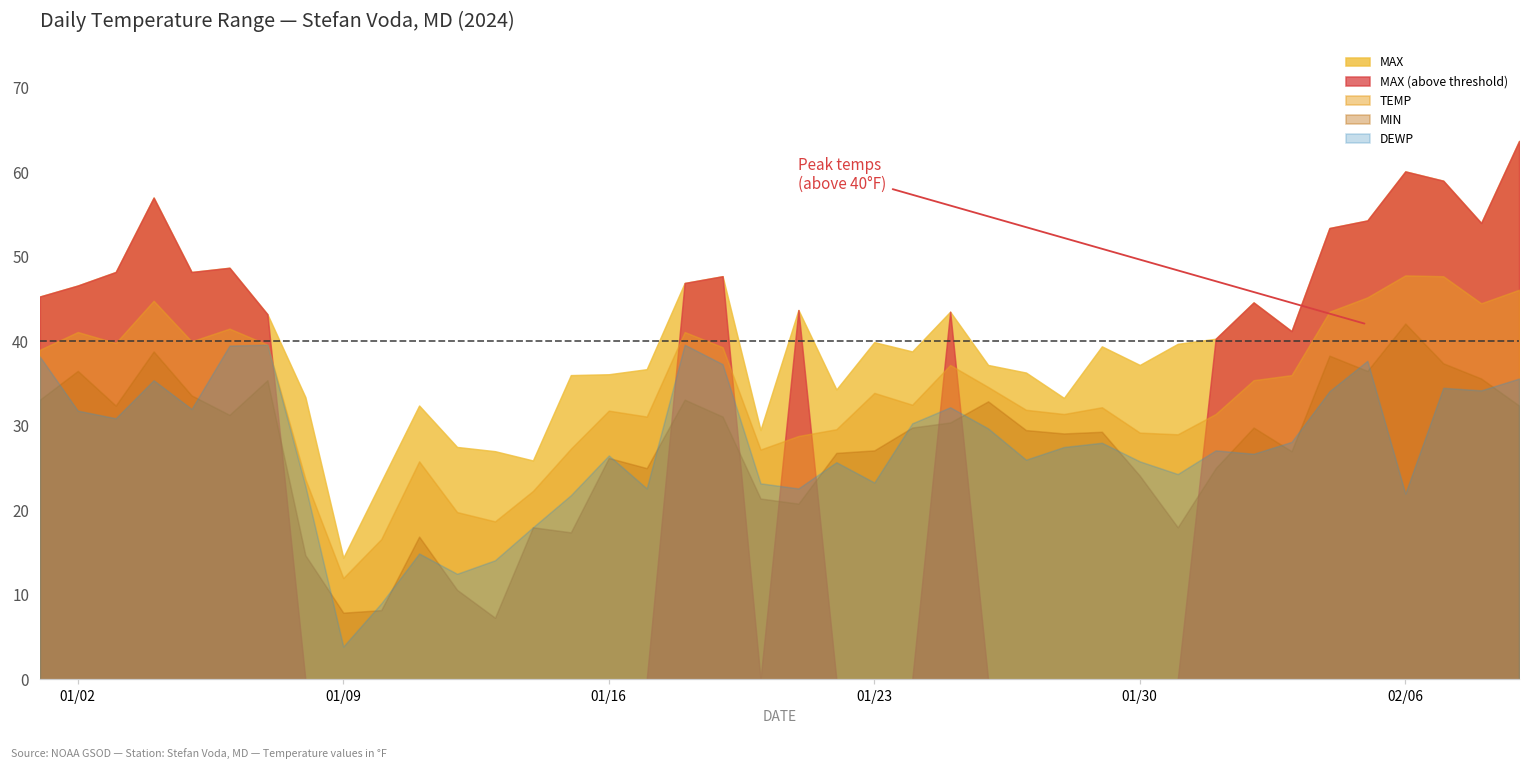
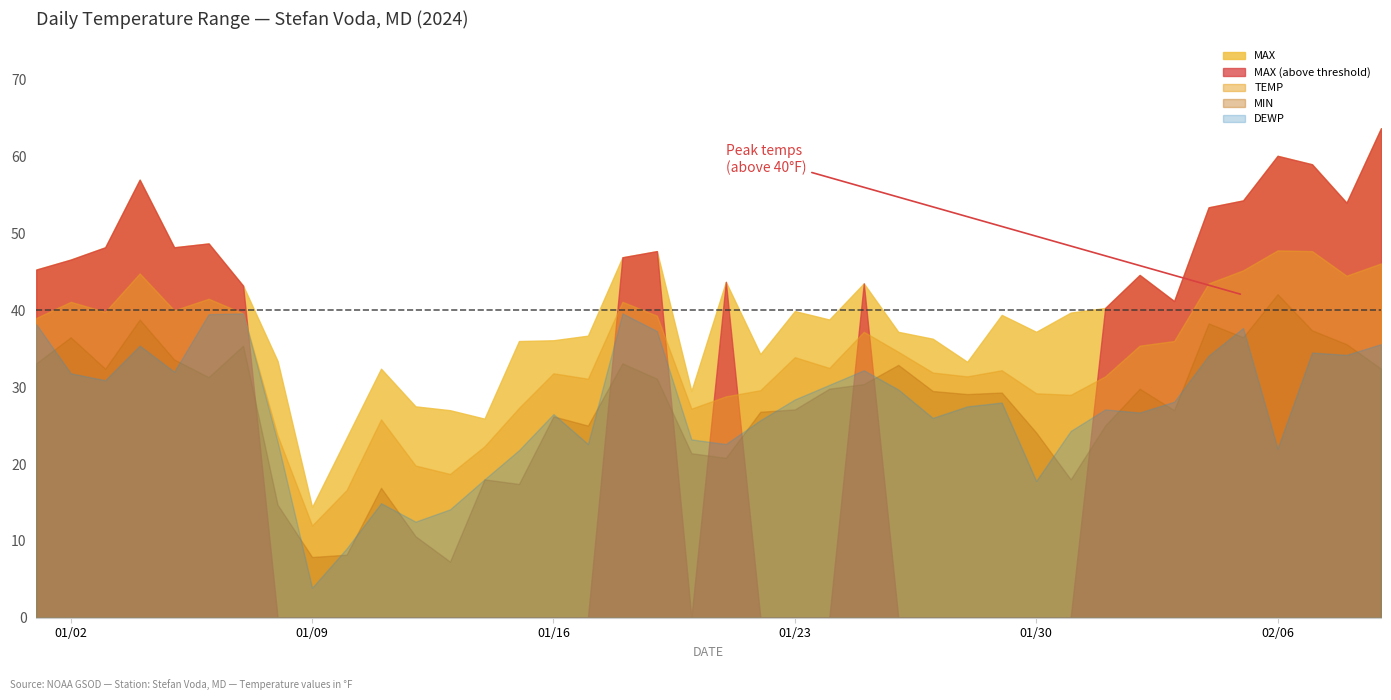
DEWP, 01/23: 23 -> 28
DEWP, 01/30: 26 -> 18
